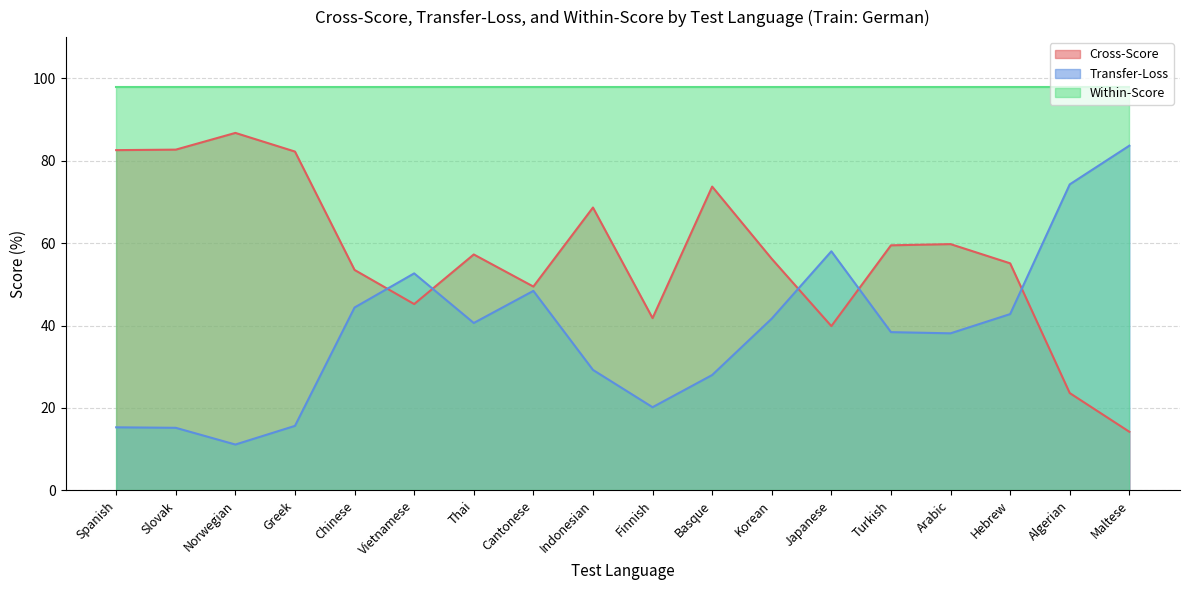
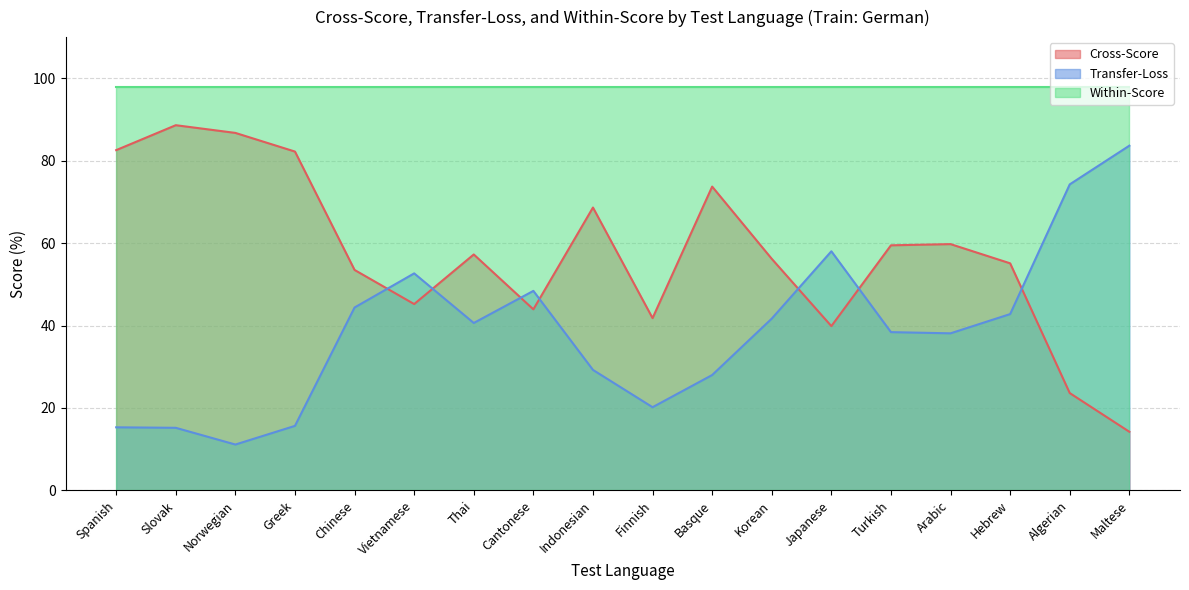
Cross-Score, Slovak: 83 -> 89
Cross-Score, Cantonese: 49 -> 44
